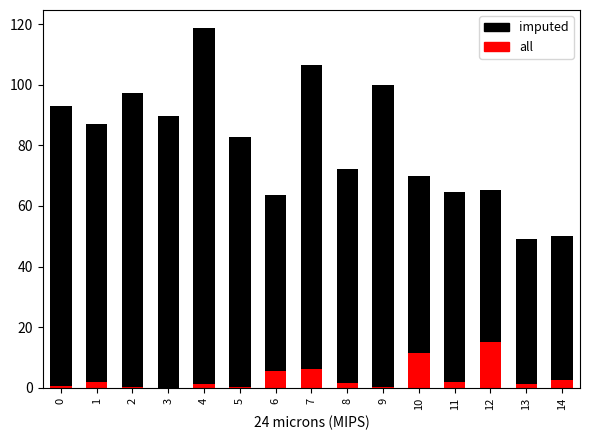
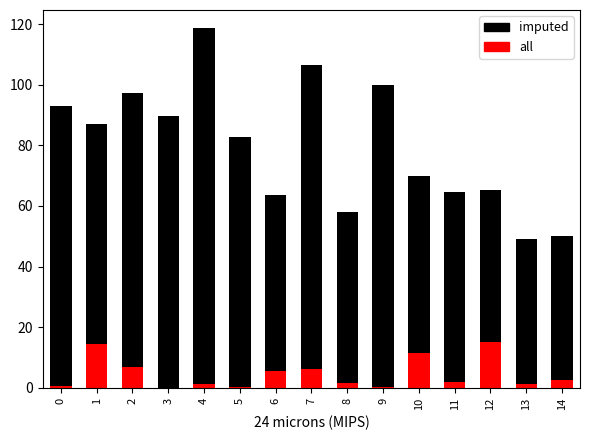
all, 1: 2 -> 15
all, 2: 0 -> 7
imputed, 8: 72 -> 58
